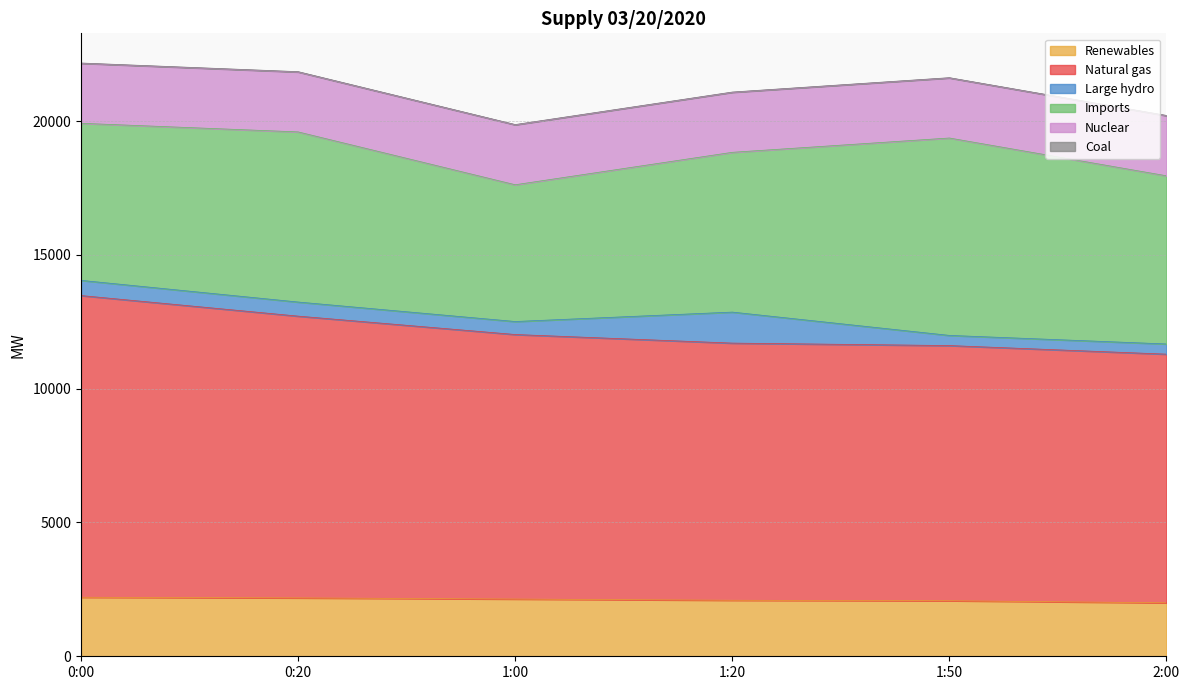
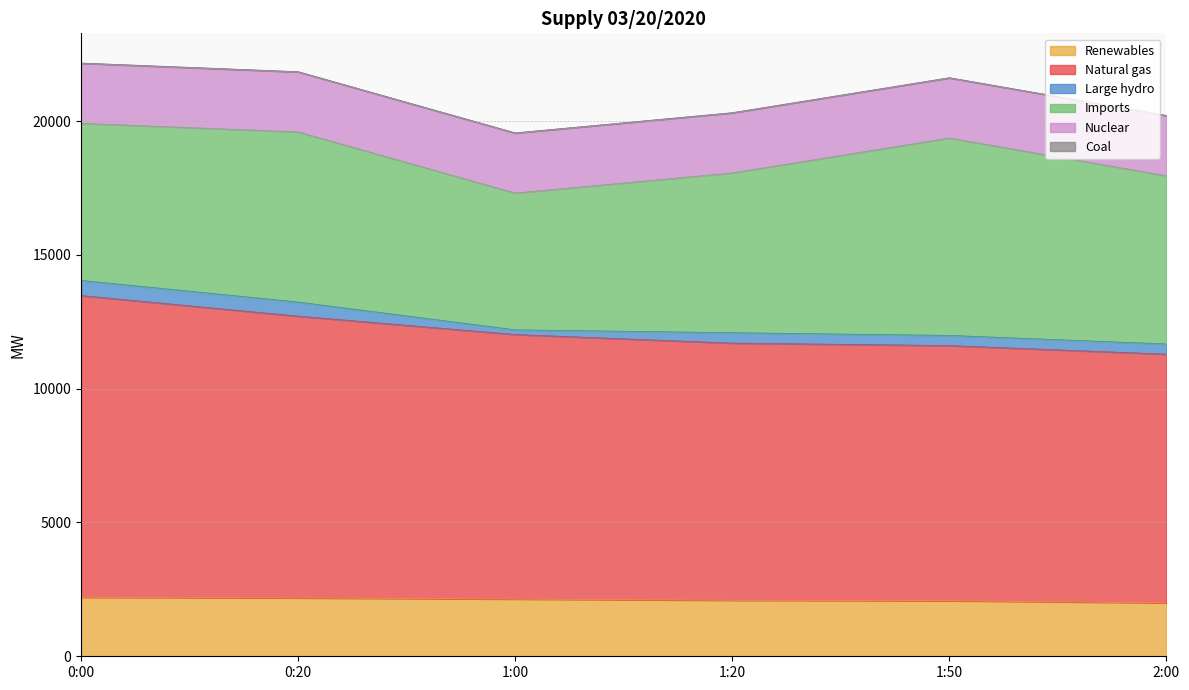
Large hydro, 1:00: 500 -> 200
Large hydro, 1:20: 1200 -> 400
